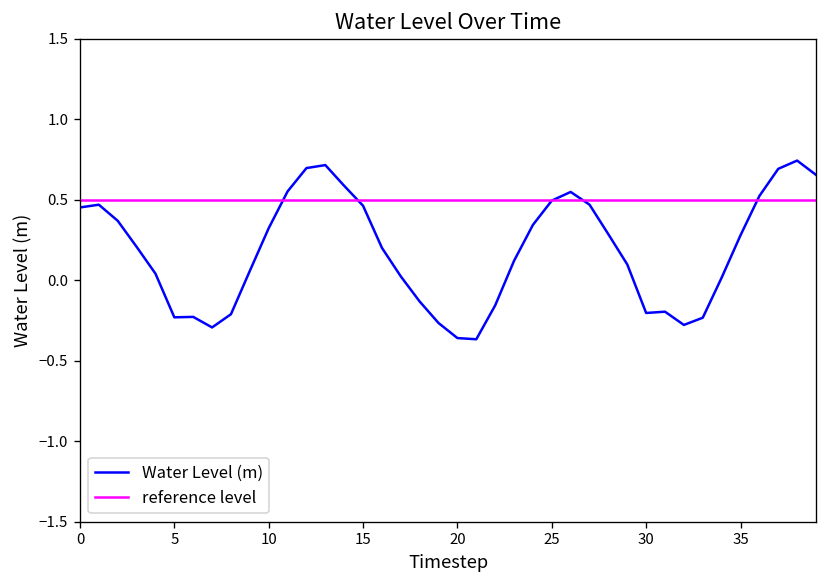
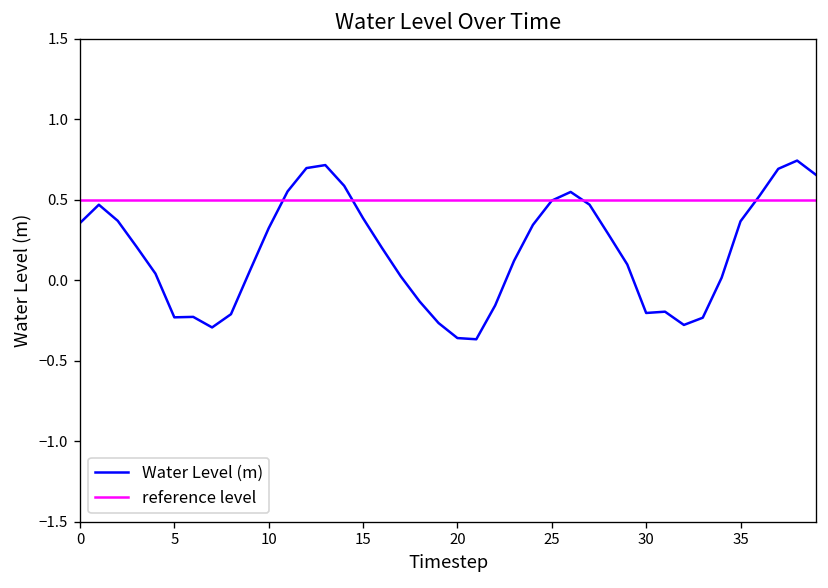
0: 0.45 -> 0.36
15: 0.46 -> 0.39
35: 0.28 -> 0.37
